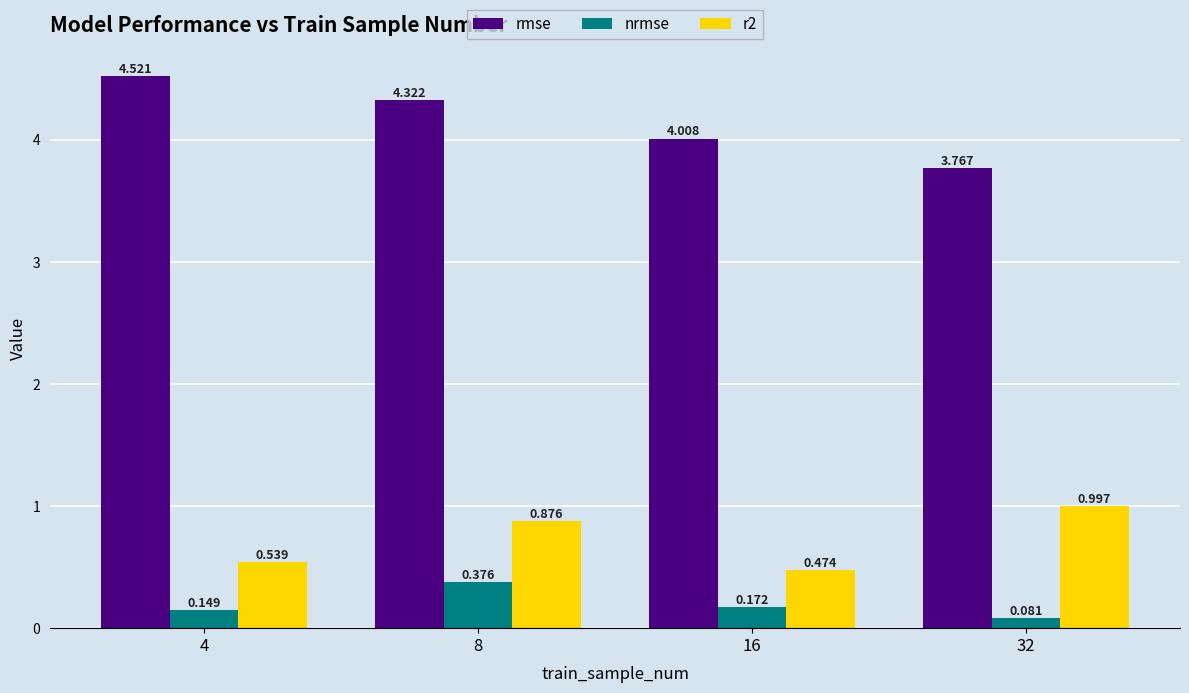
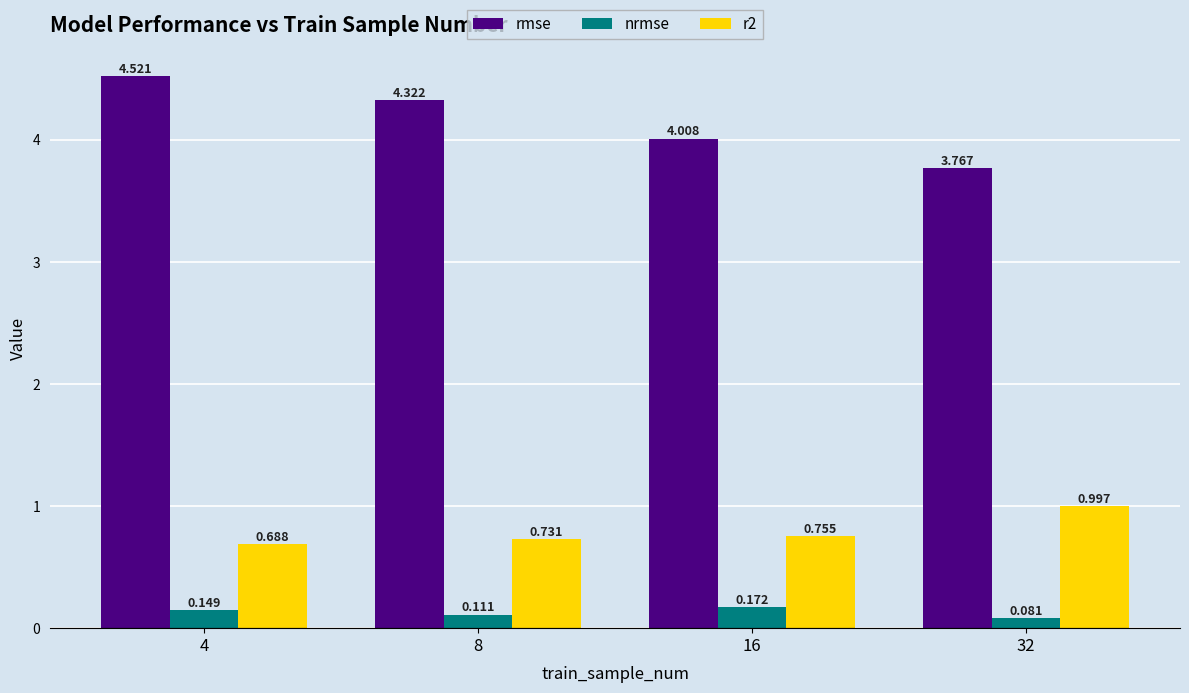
r2, 4: 0.539 -> 0.688
nrmse, 8: 0.376 -> 0.111
r2, 8: 0.876 -> 0.731
r2, 16: 0.474 -> 0.755
